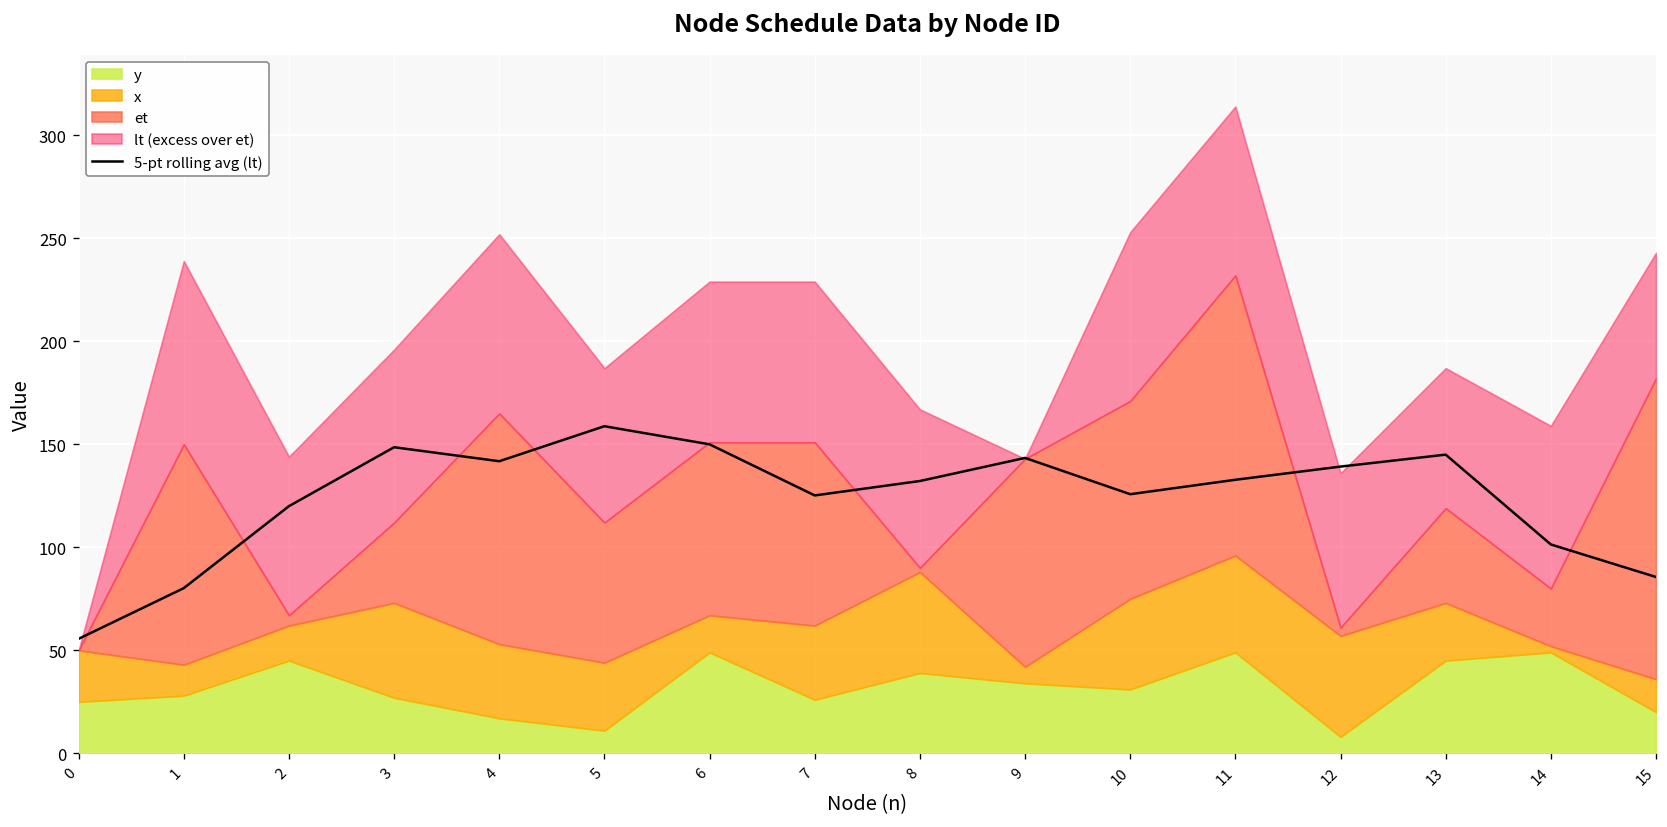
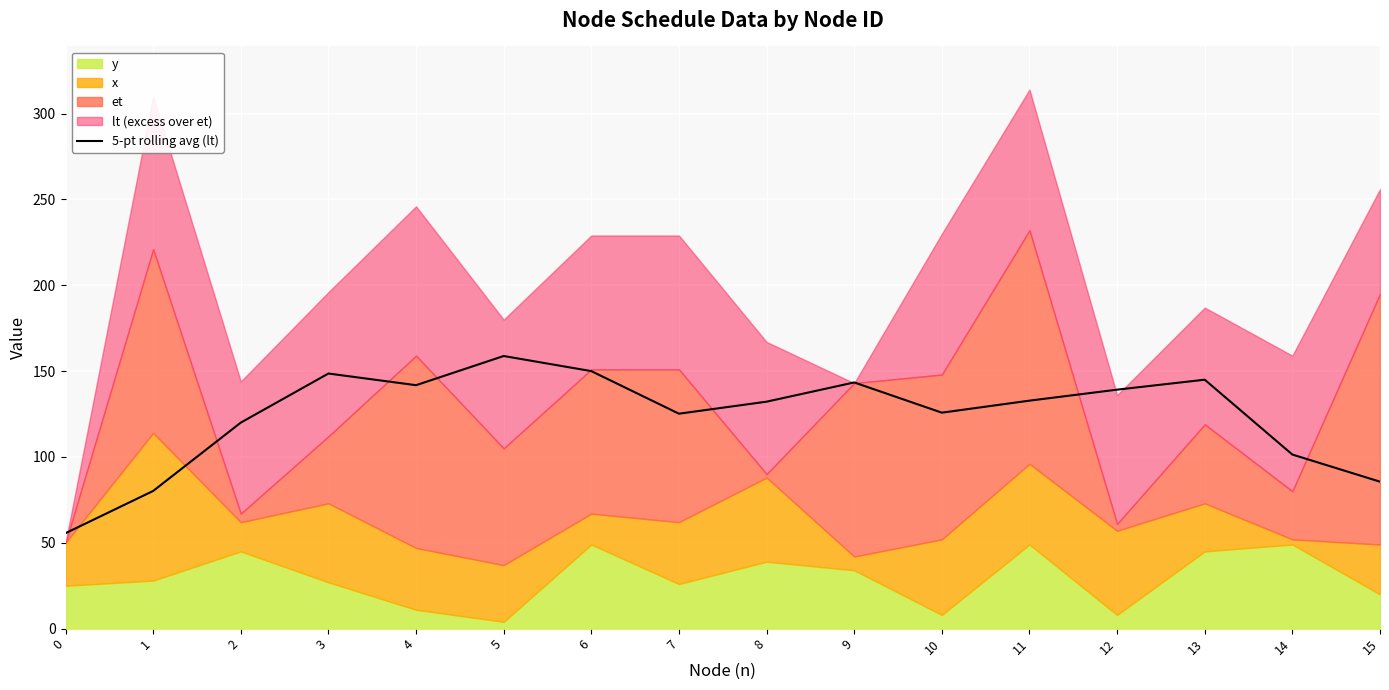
x, 1: 15 -> 86
y, 4: 17 -> 11
y, 5: 11 -> 4
y, 10: 31 -> 8
x, 15: 16 -> 29
